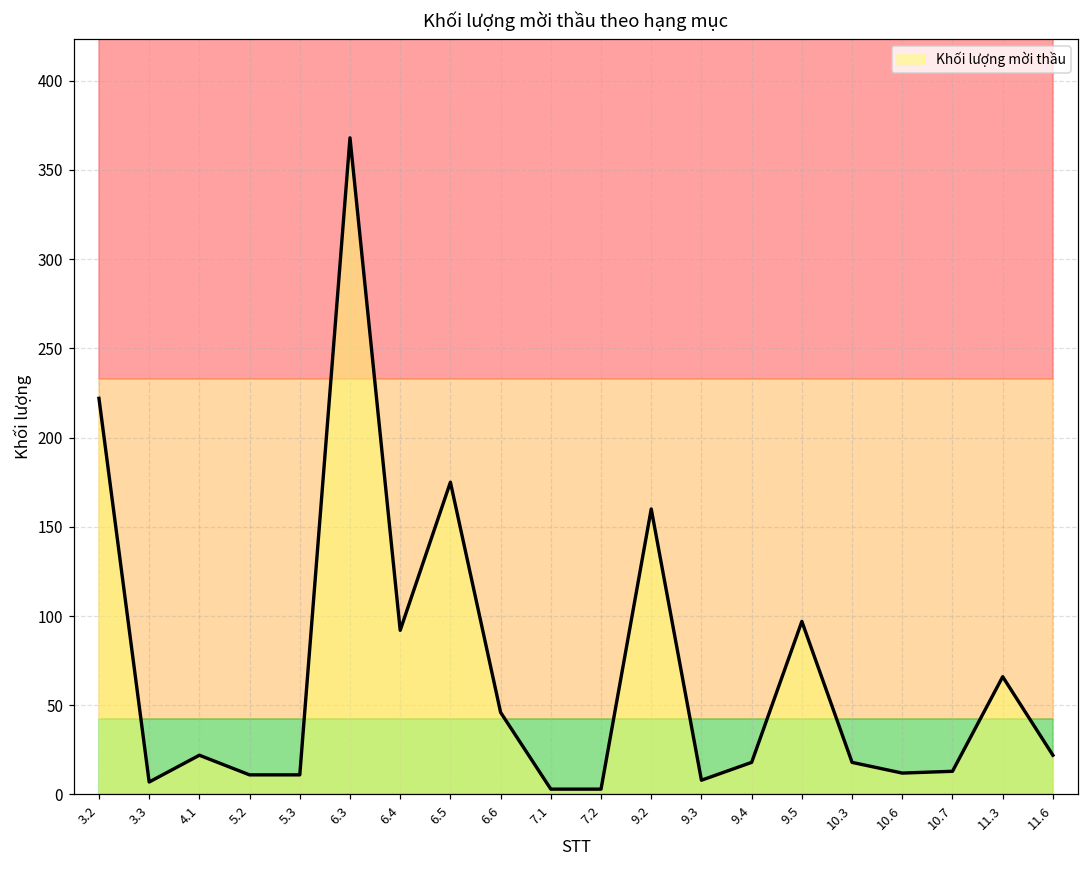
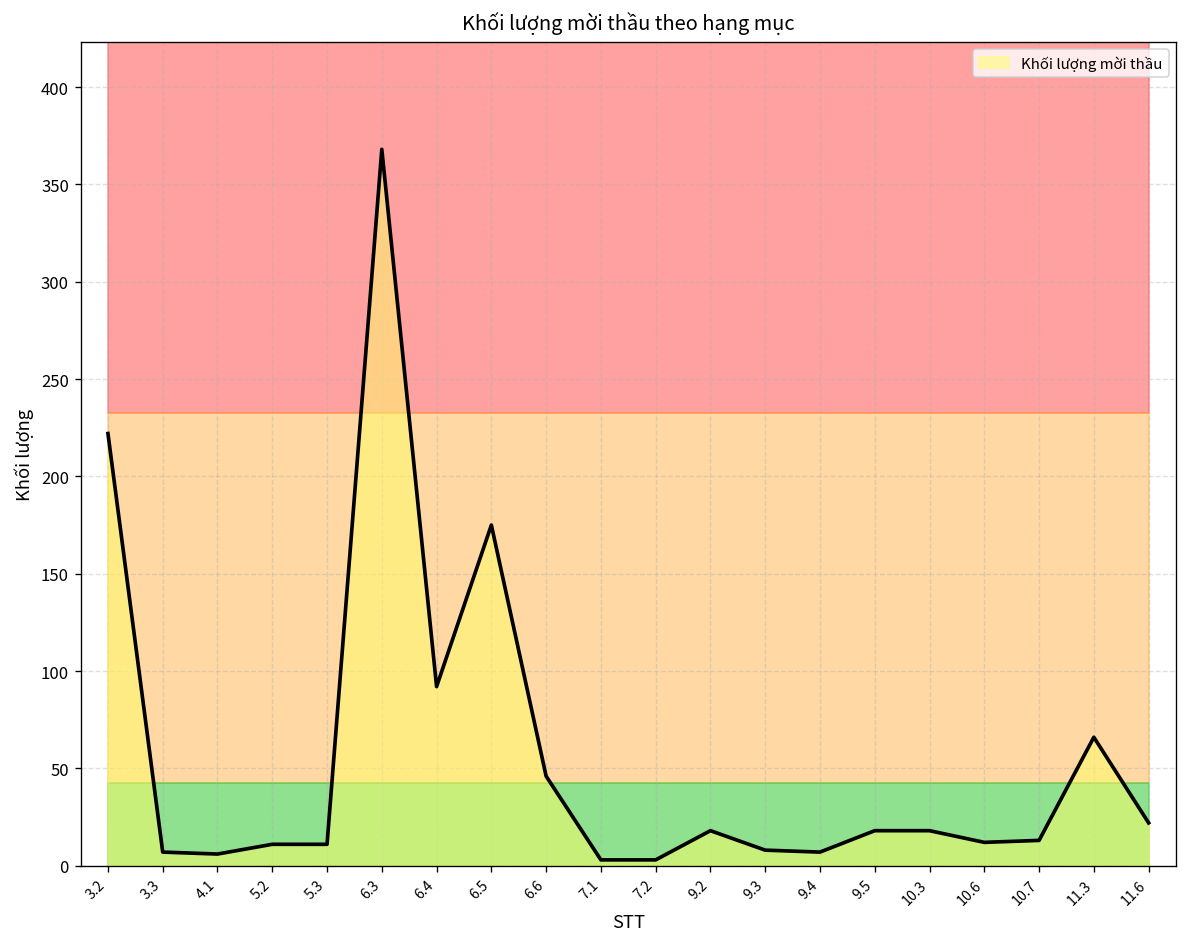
Khối lượng mời thầu, 4.1: 22 -> 6
Khối lượng mời thầu, 9.2: 160 -> 18
Khối lượng mời thầu, 9.4: 18 -> 7
Khối lượng mời thầu, 9.5: 97 -> 18
